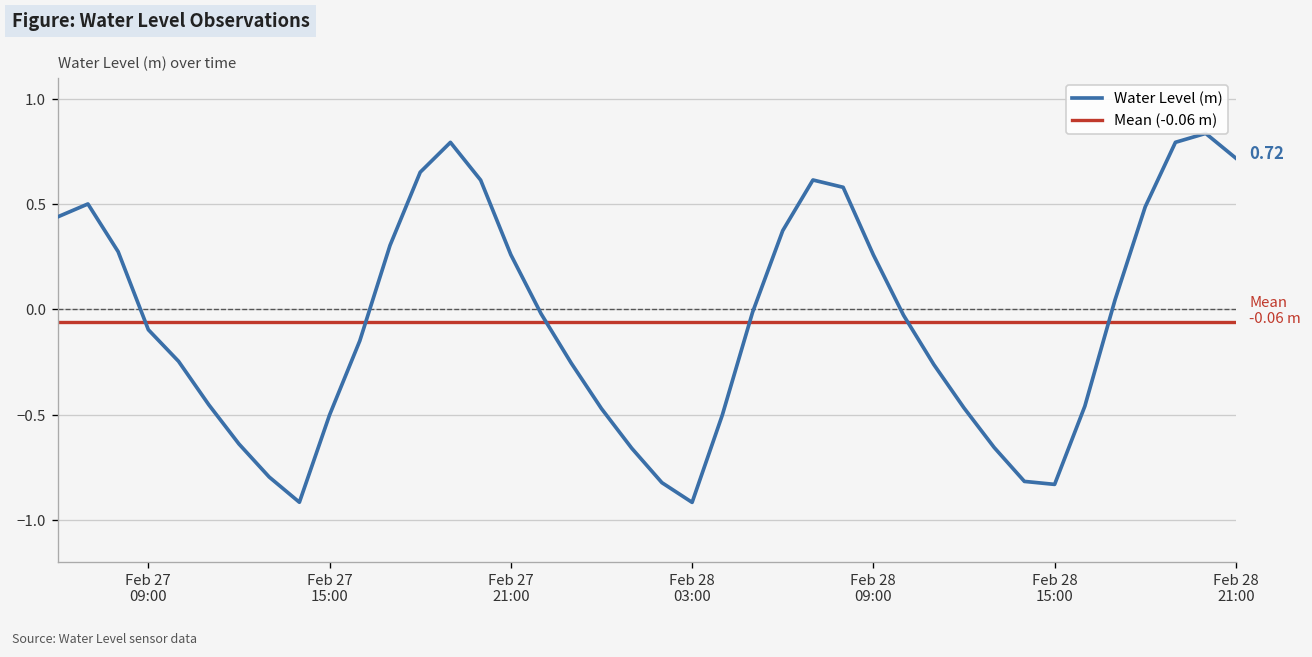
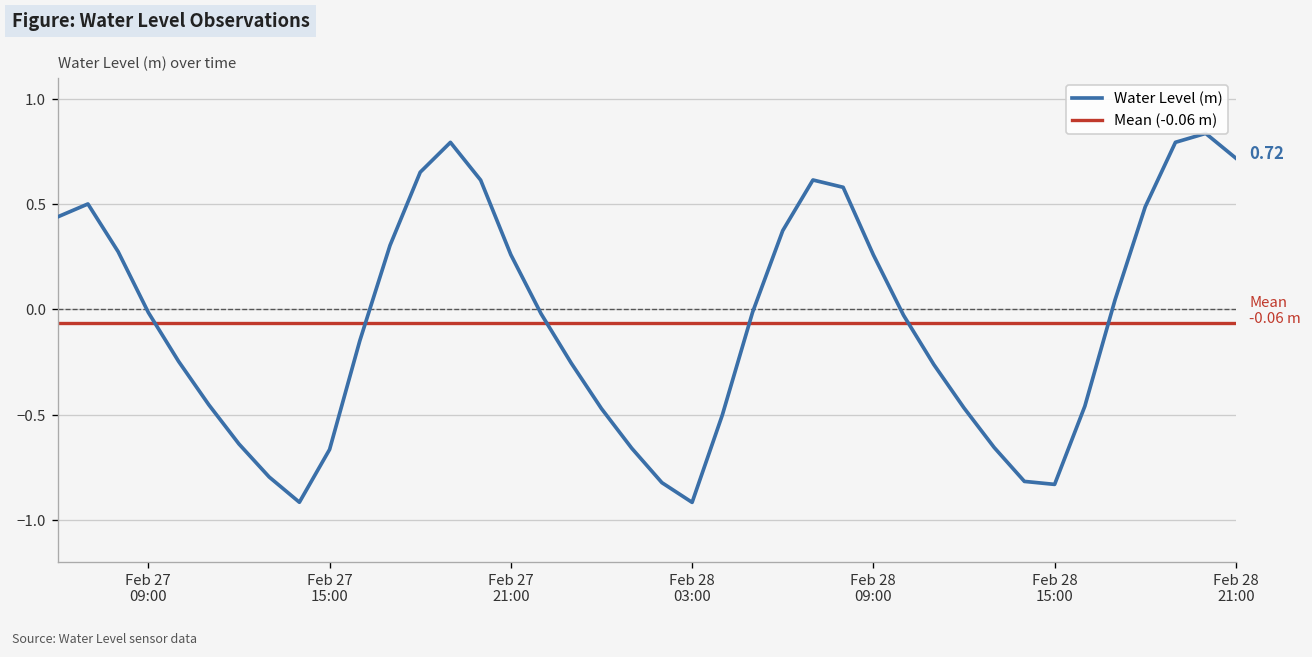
Feb 27 09:00: -0.10 -> -0.01
Feb 27 15:00: -0.50 -> -0.67
